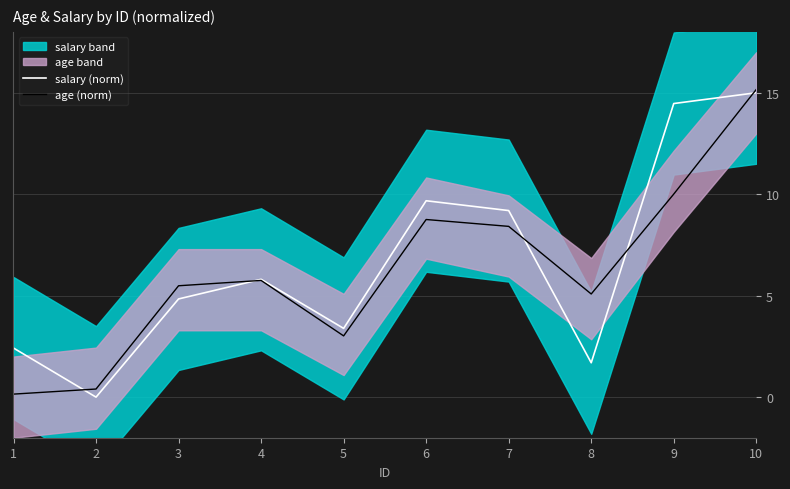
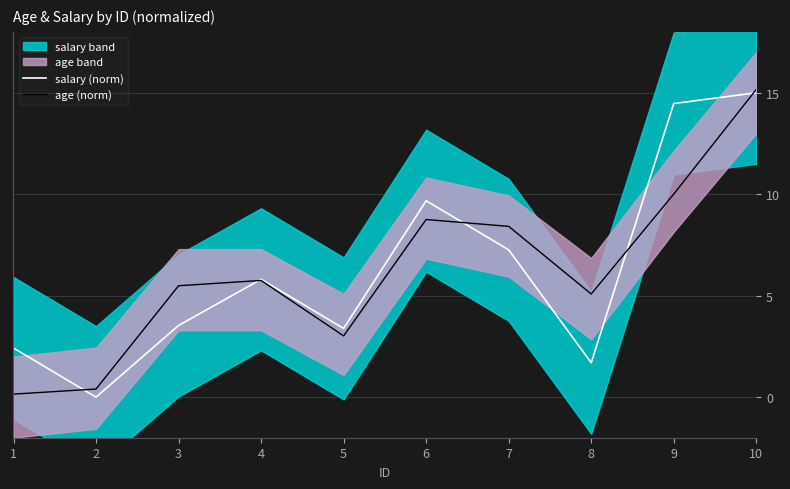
salary (norm), 3: 4.8 -> 3.5
salary (norm), 7: 9.2 -> 7.3
